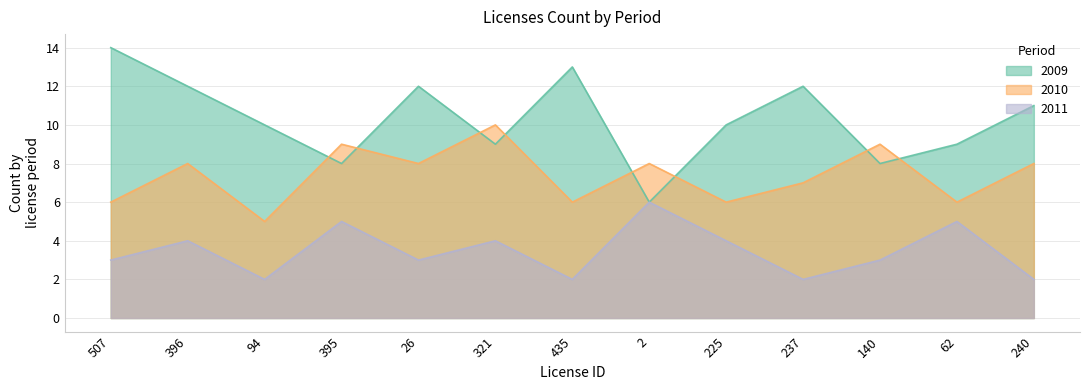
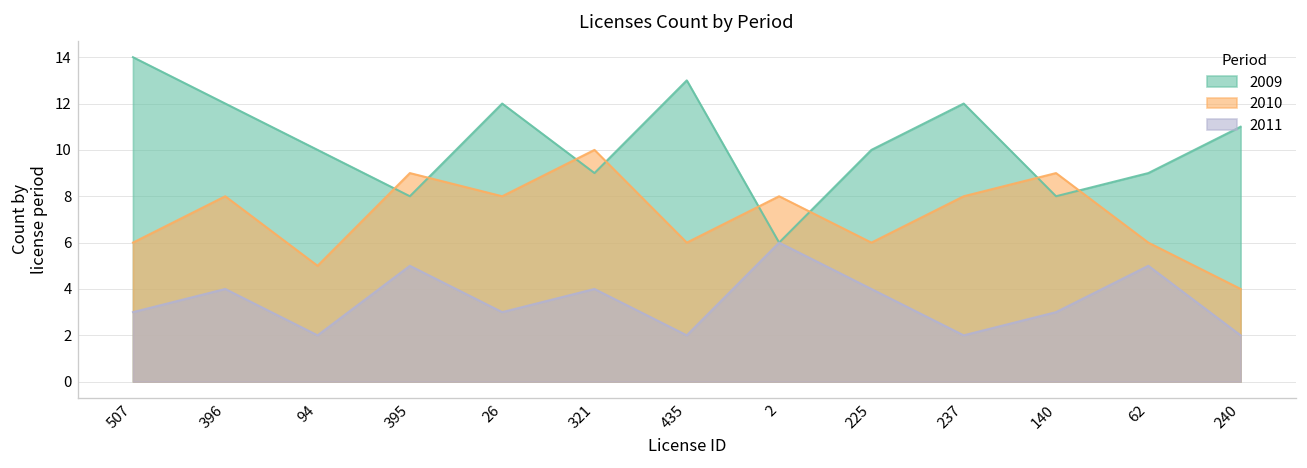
2010, 237: 7 -> 8
2010, 240: 8 -> 4
